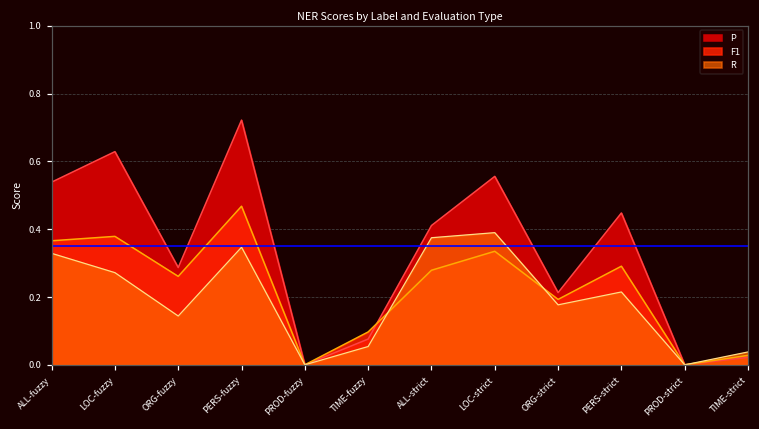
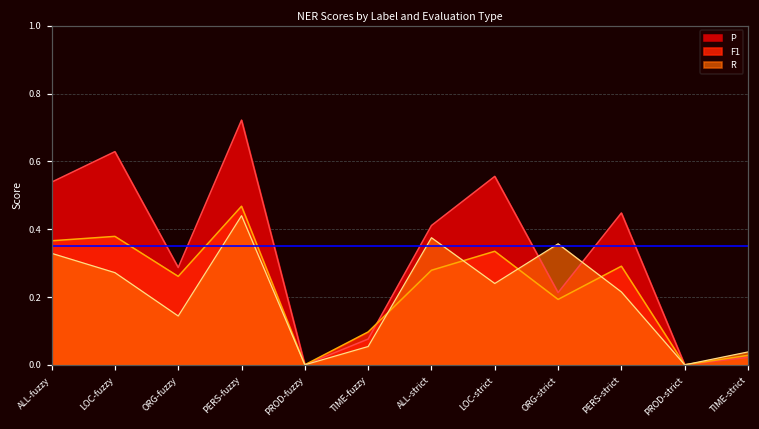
R, PERS-fuzzy: 0.35 -> 0.44
R, LOC-strict: 0.39 -> 0.24
R, ORG-strict: 0.18 -> 0.36
